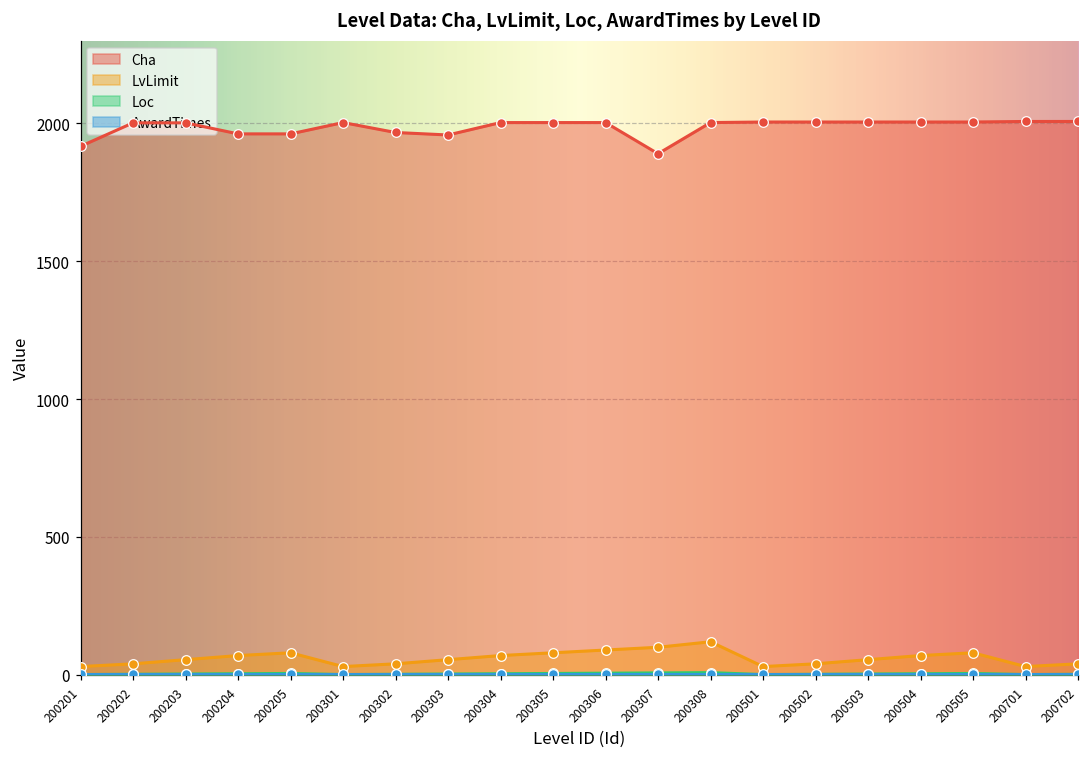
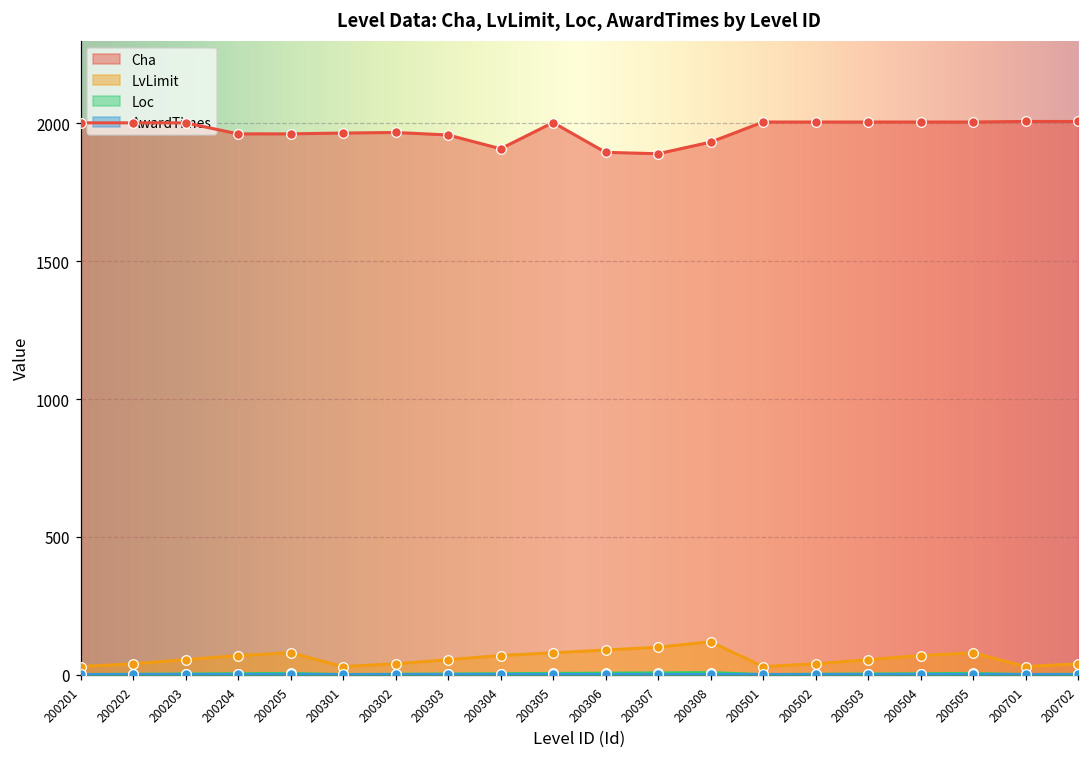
Cha, 200201: 1920 -> 2000
Cha, 200301: 2000 -> 1970
Cha, 200304: 2000 -> 1910
Cha, 200306: 2000 -> 1900
Cha, 200308: 2000 -> 1930
